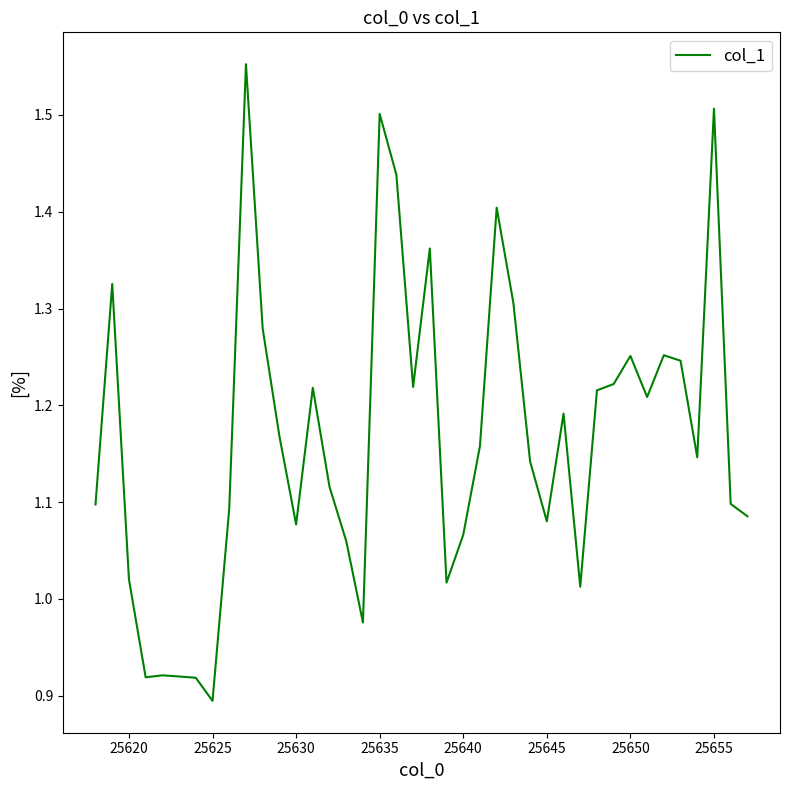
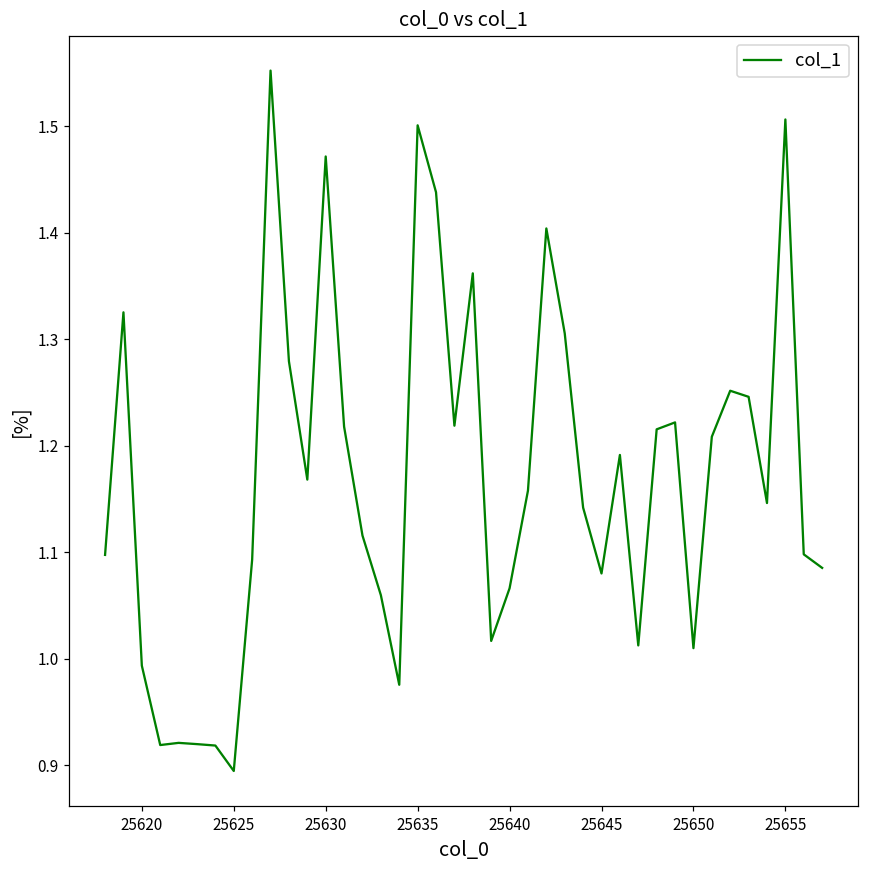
25620: 1.02 -> 0.99
25630: 1.08 -> 1.47
25650: 1.25 -> 1.01
